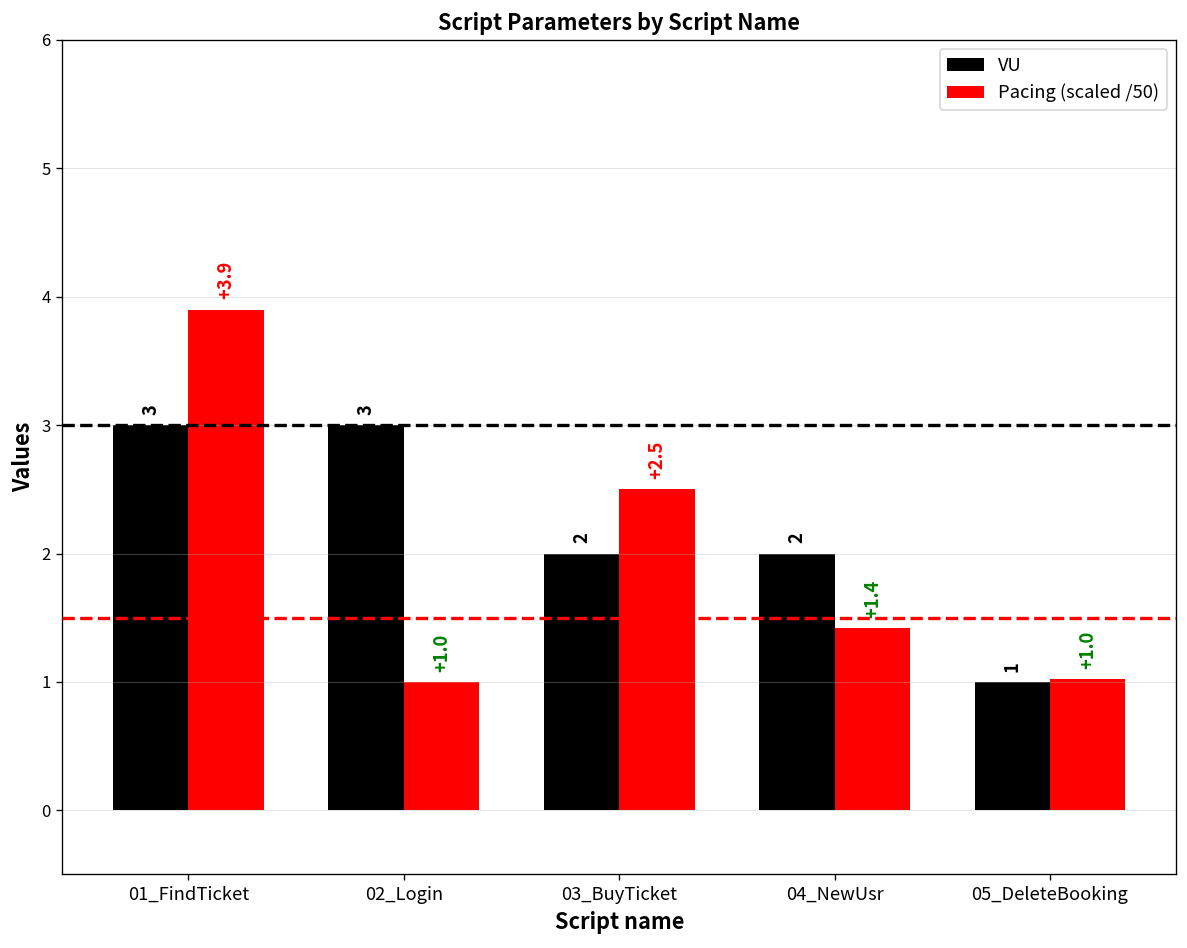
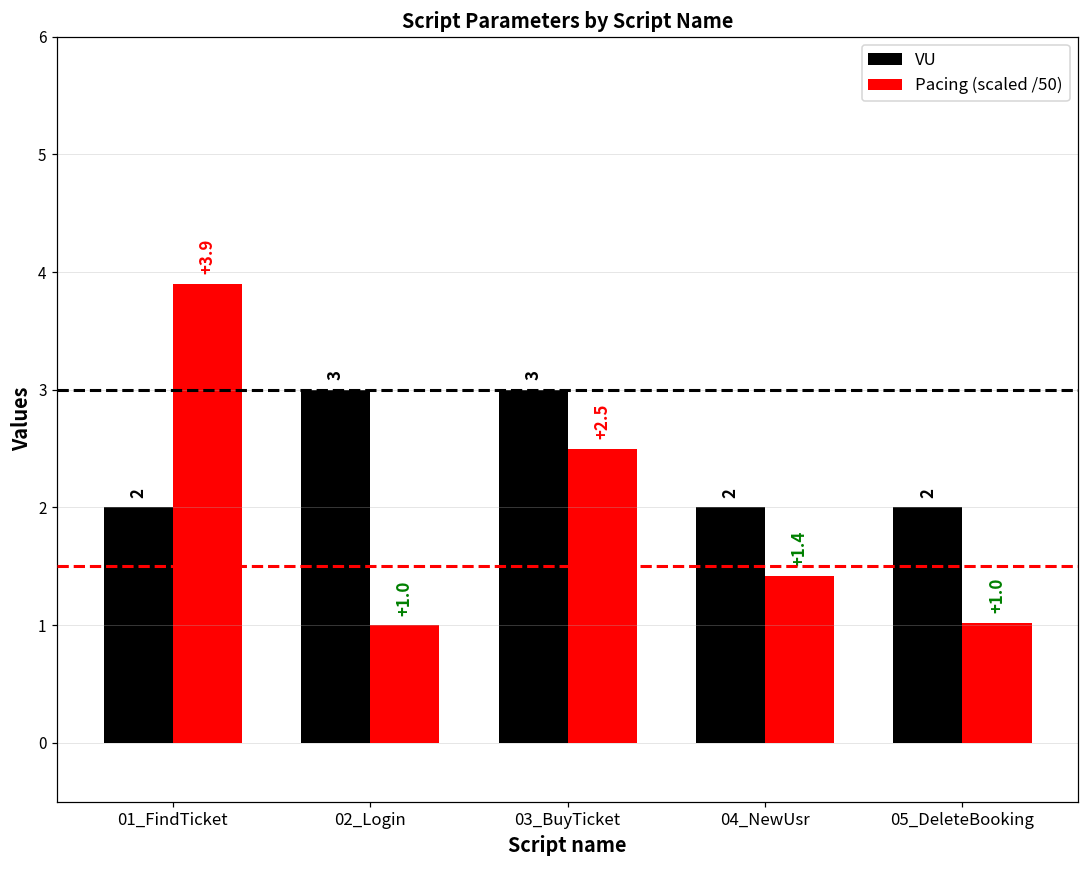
VU, 01_FindTicket: 3 -> 2
VU, 03_BuyTicket: 2 -> 3
VU, 05_DeleteBooking: 1 -> 2
